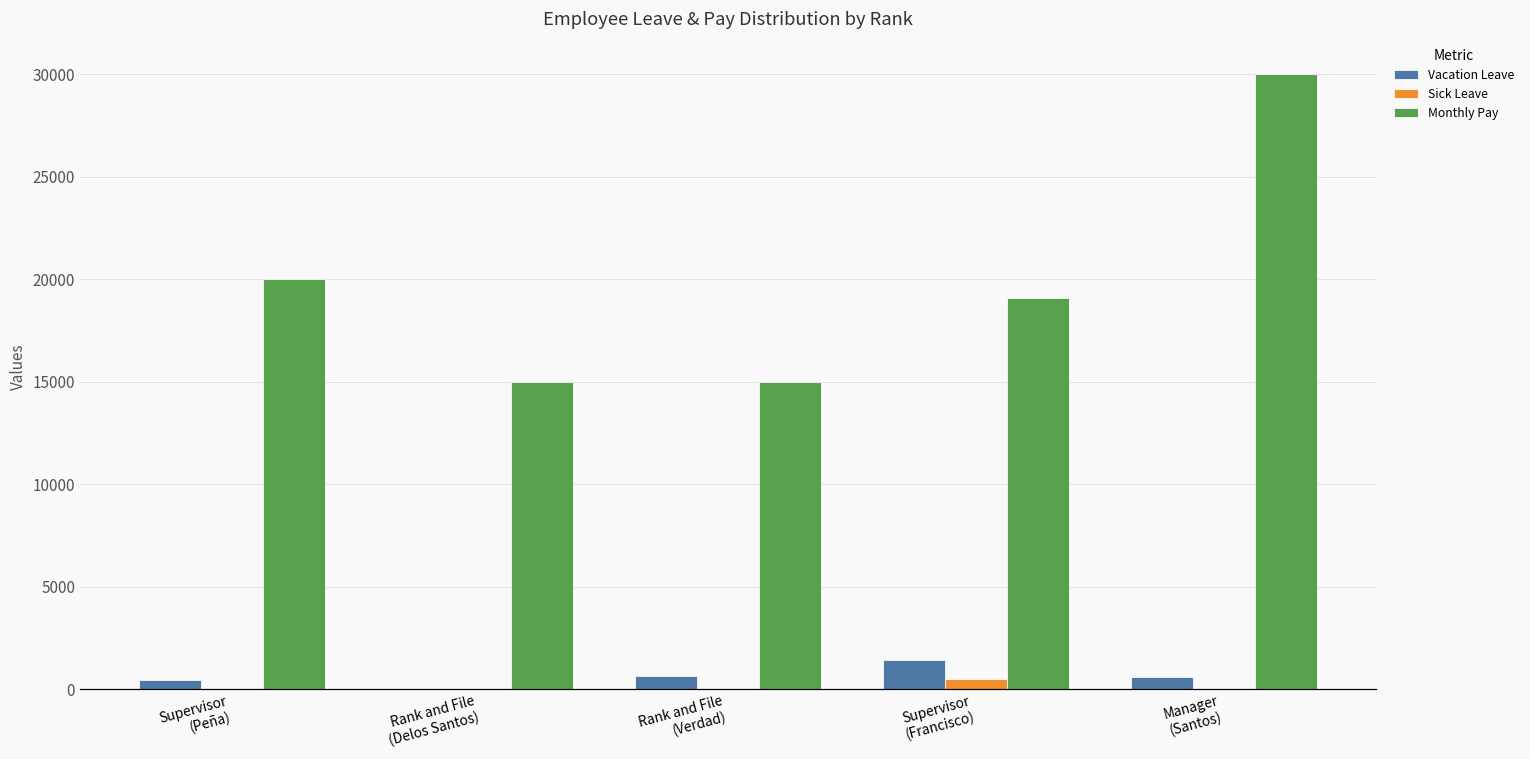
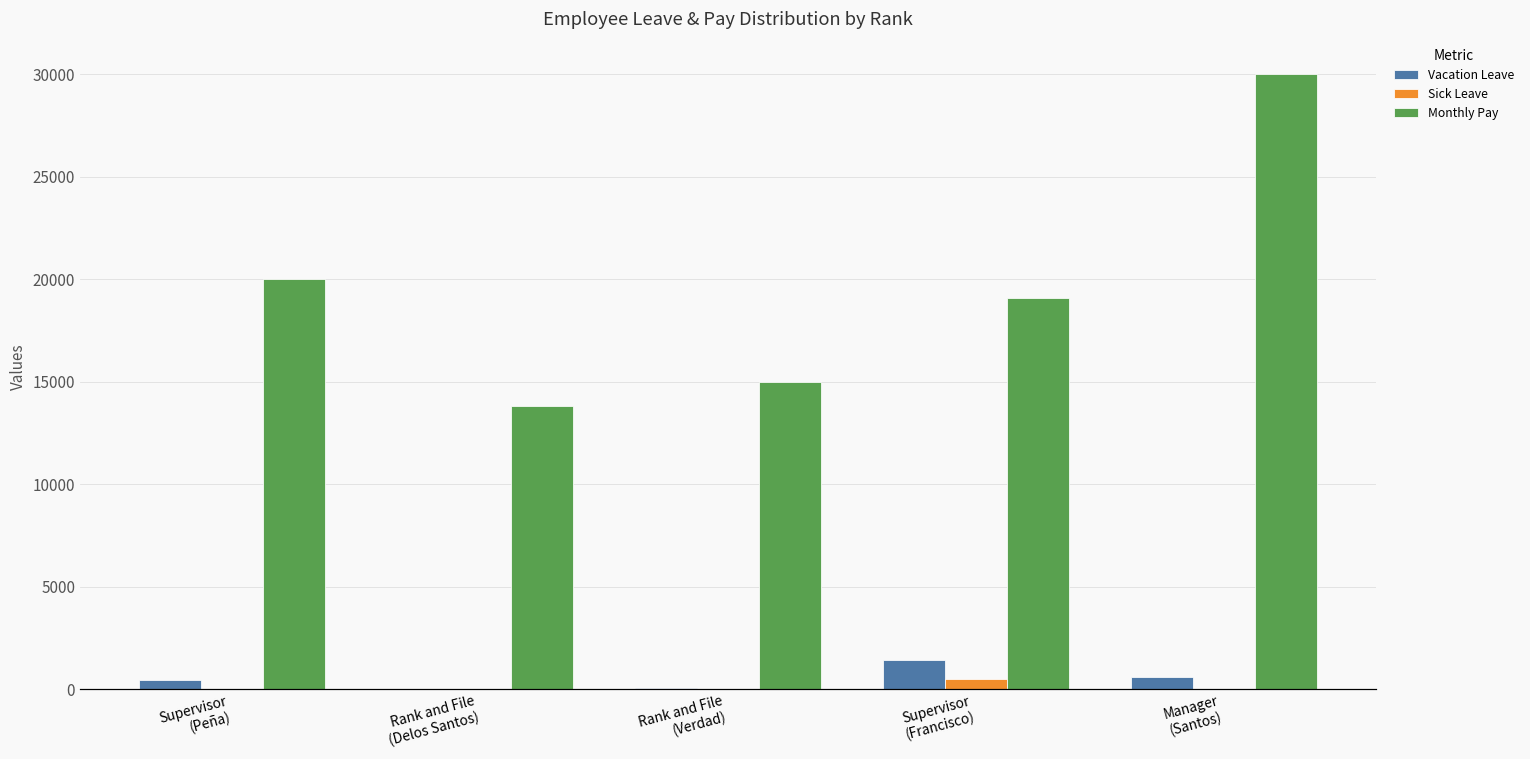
Monthly Pay, Rank and File (Delos Santos): 15000 -> 13800
Vacation Leave, Rank and File (Verdad): 600 -> 0
